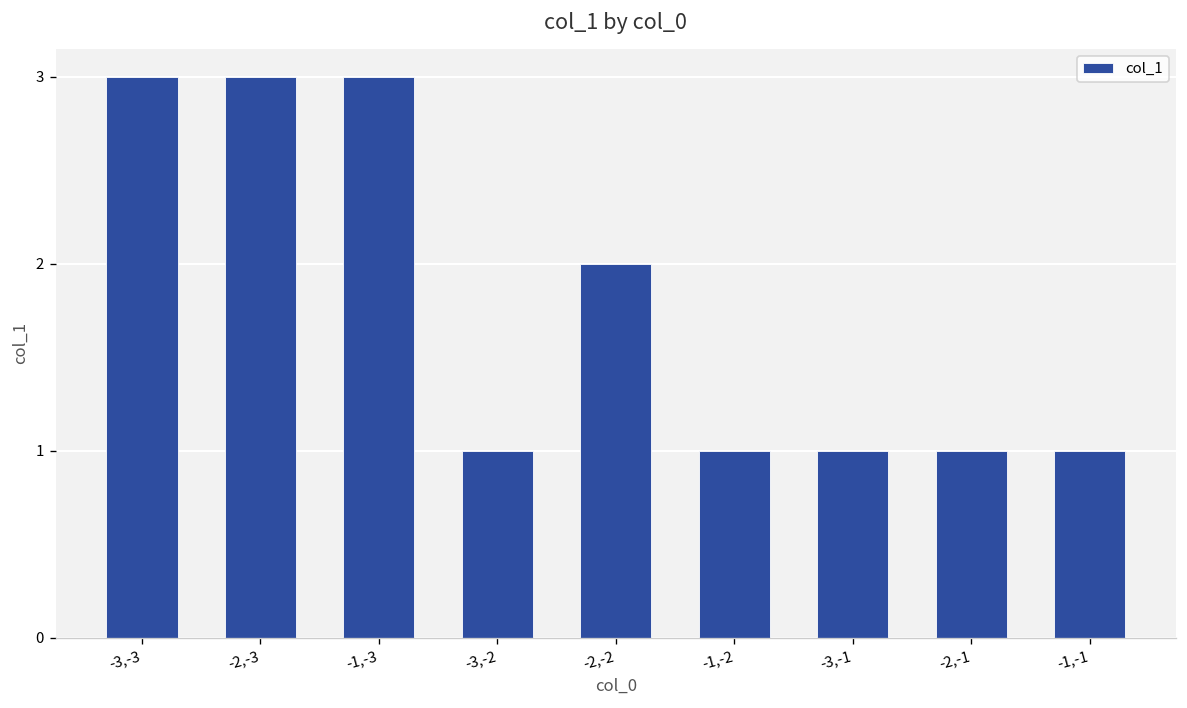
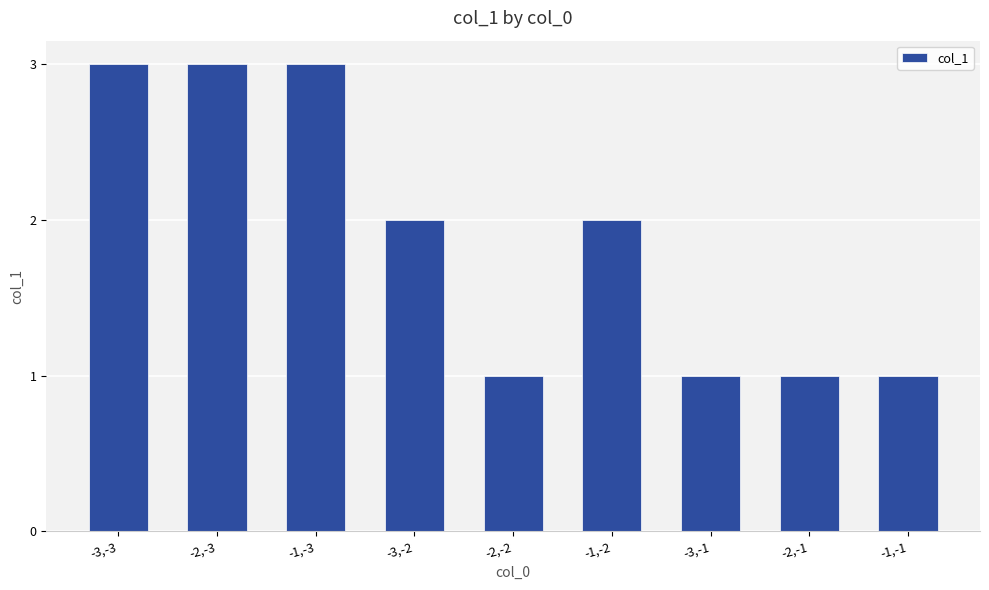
-3,-2: 1.00 -> 2.00
-2,-2: 2.00 -> 1.00
-1,-2: 1.00 -> 2.00
